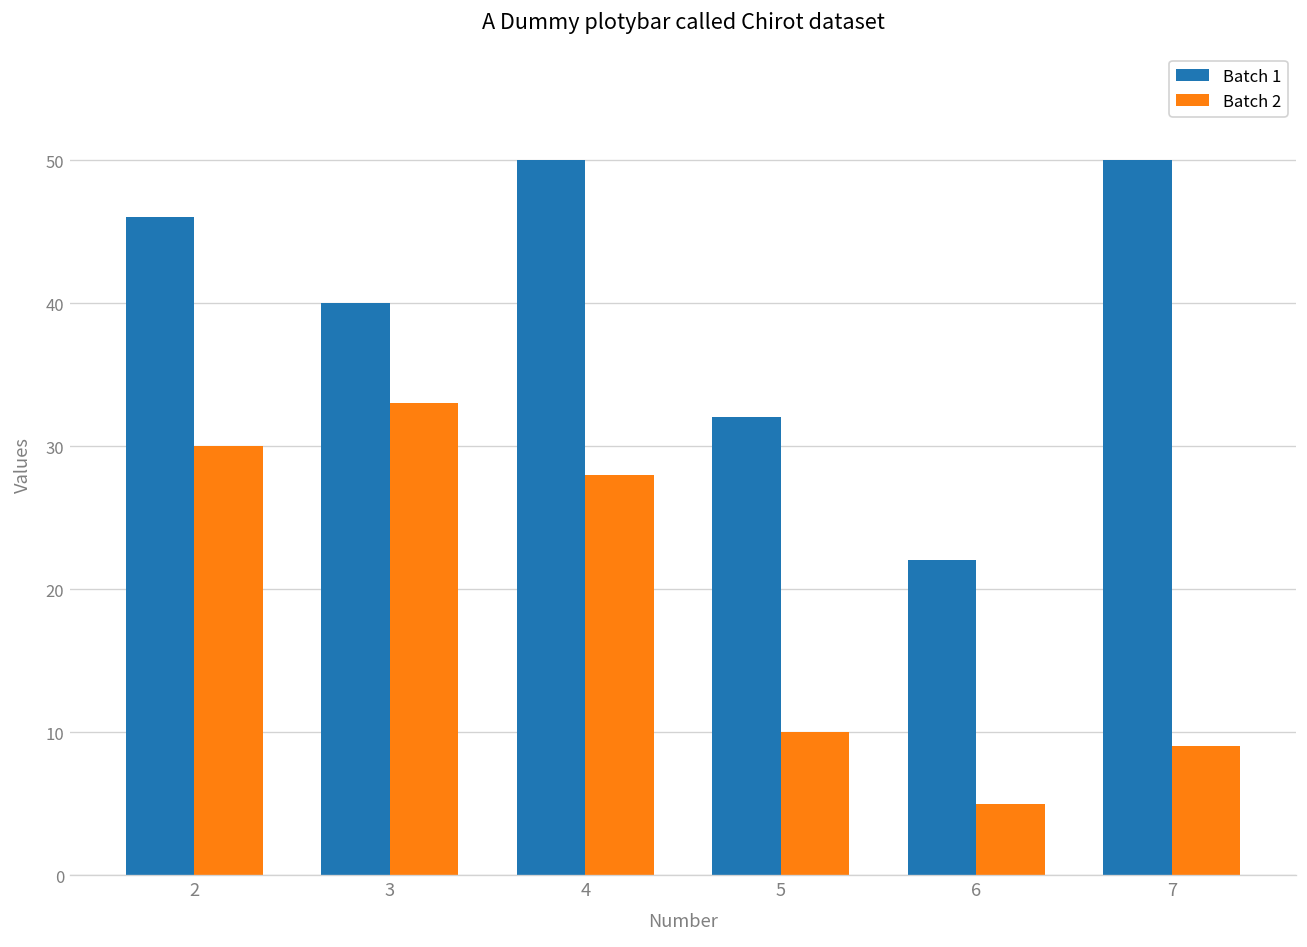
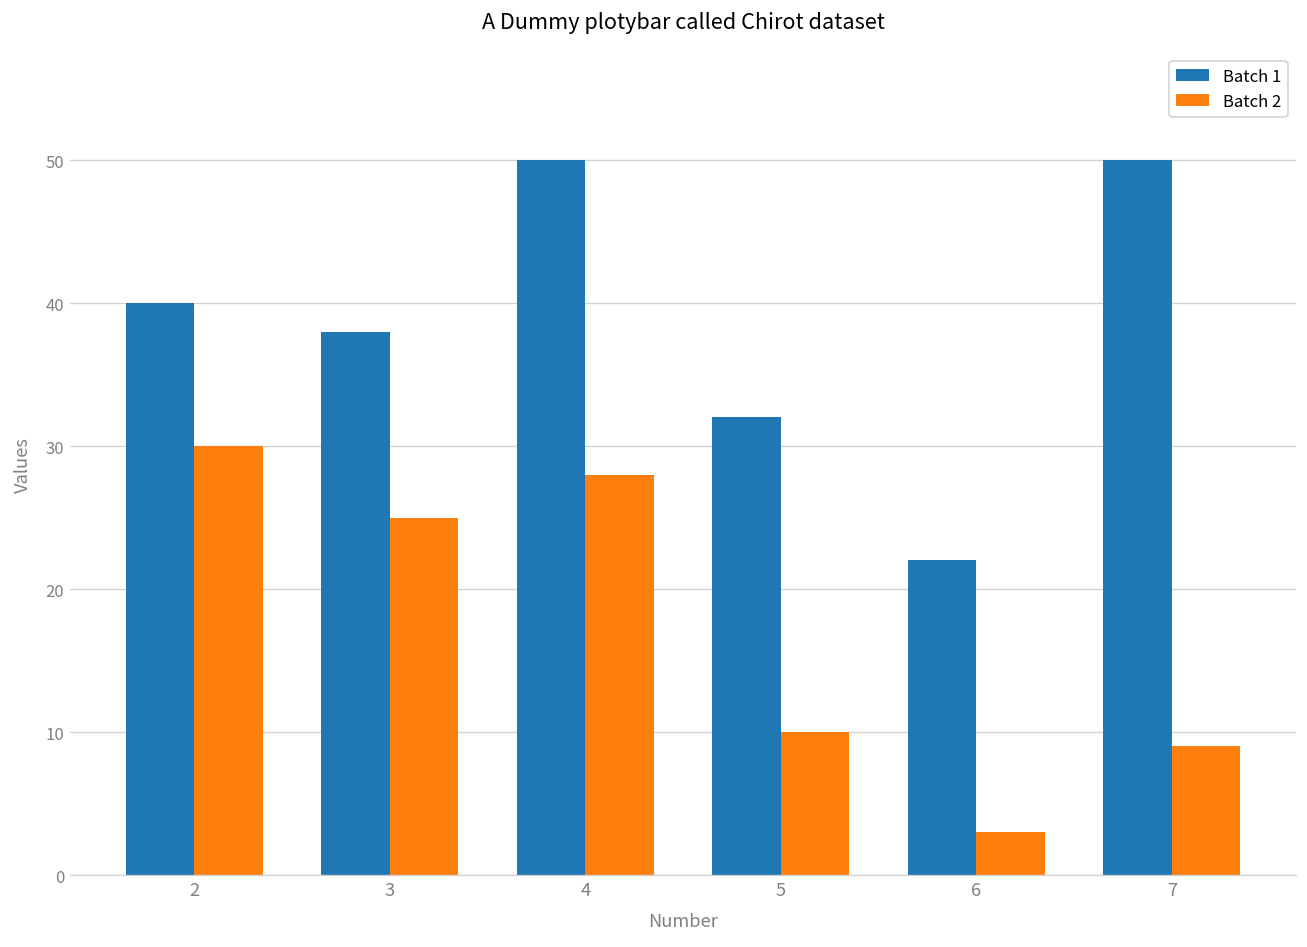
Batch 1, 2: 46 -> 40
Batch 1, 3: 40 -> 38
Batch 2, 3: 33 -> 25
Batch 2, 6: 5 -> 3
